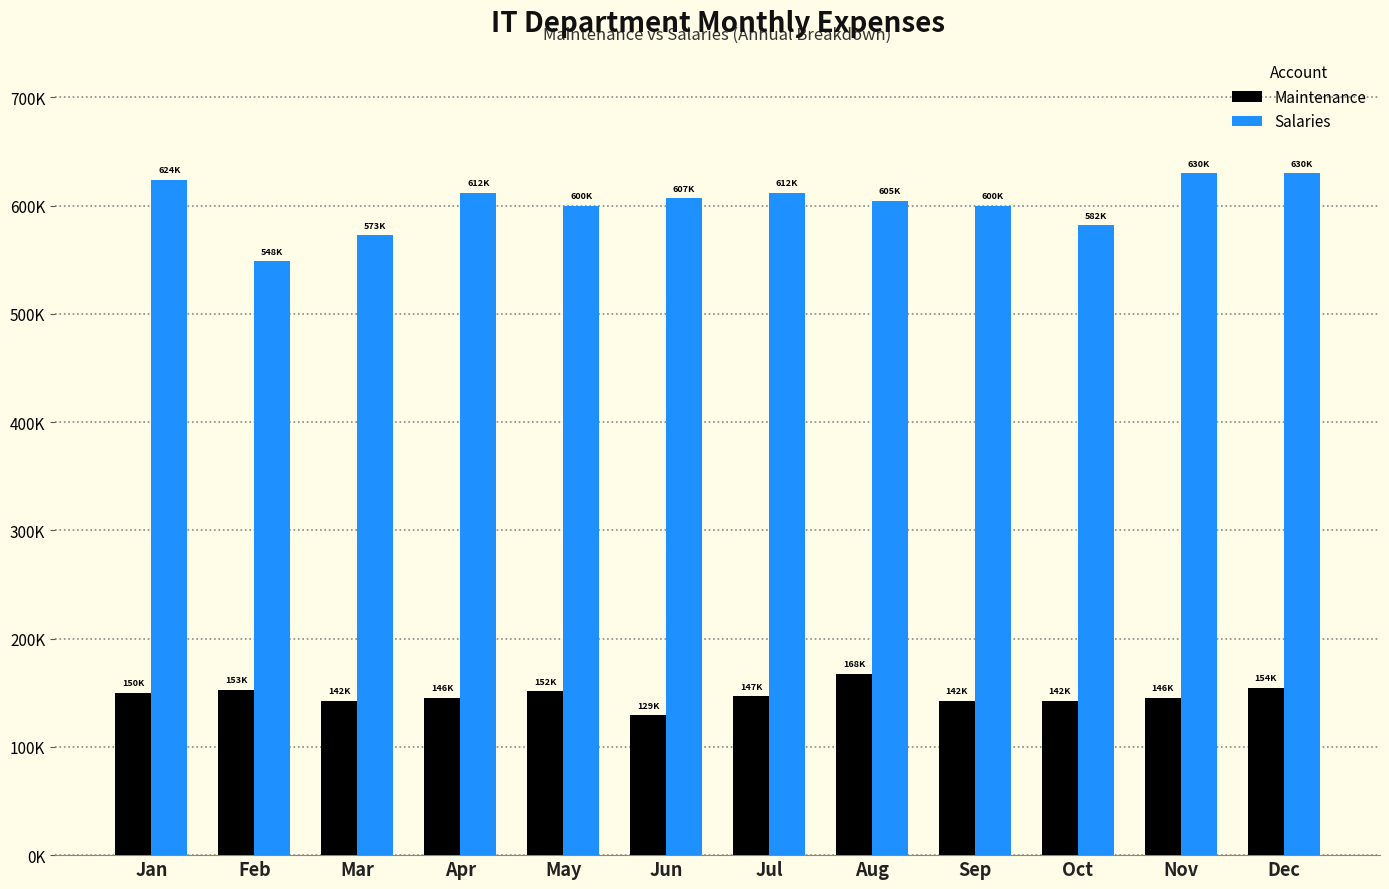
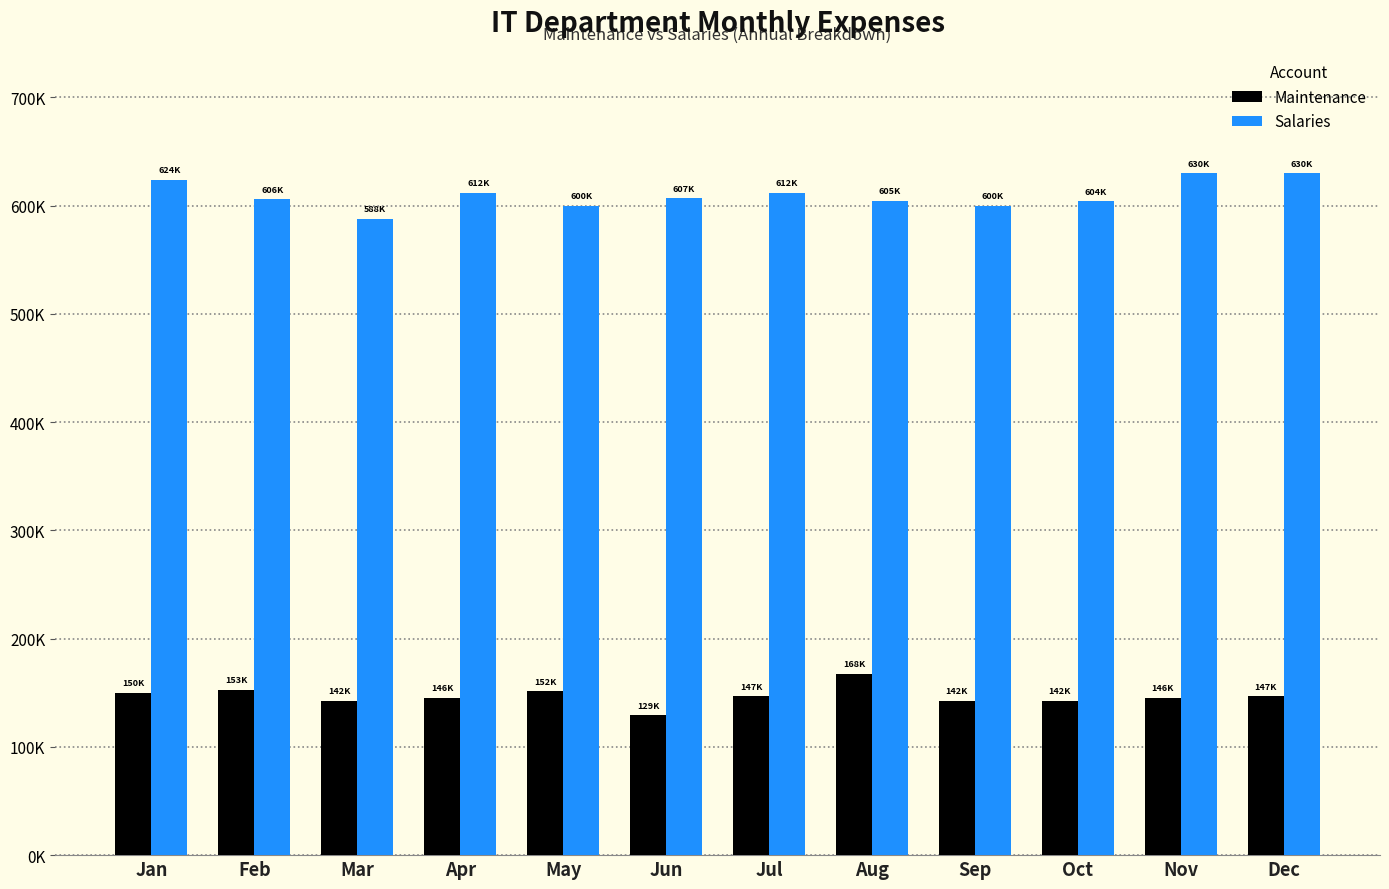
Salaries, Feb: 548K -> 606K
Salaries, Mar: 573K -> 588K
Salaries, Oct: 582K -> 604K
Maintenance, Dec: 154K -> 147K
